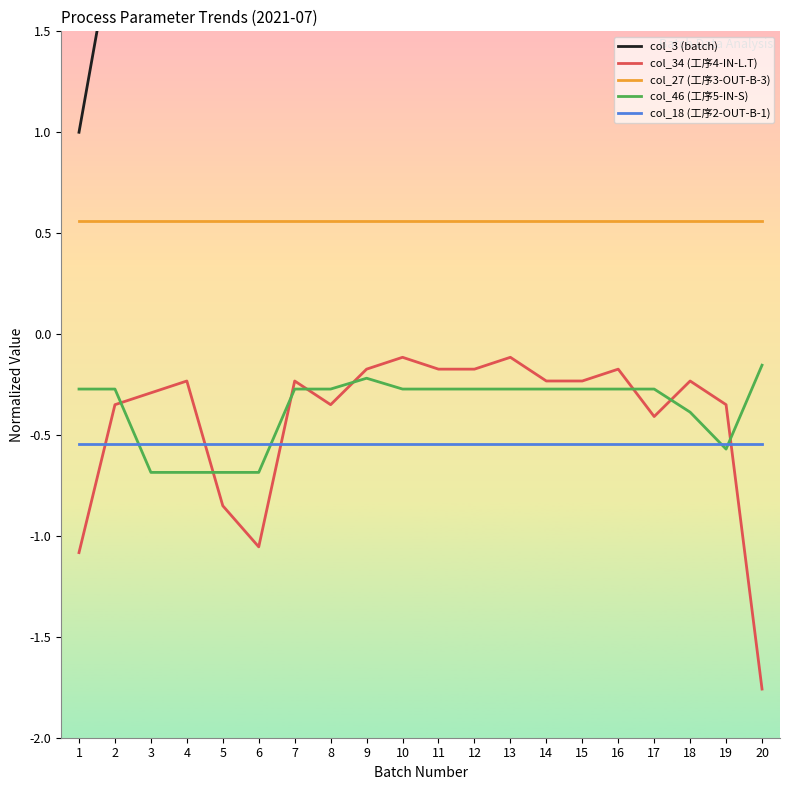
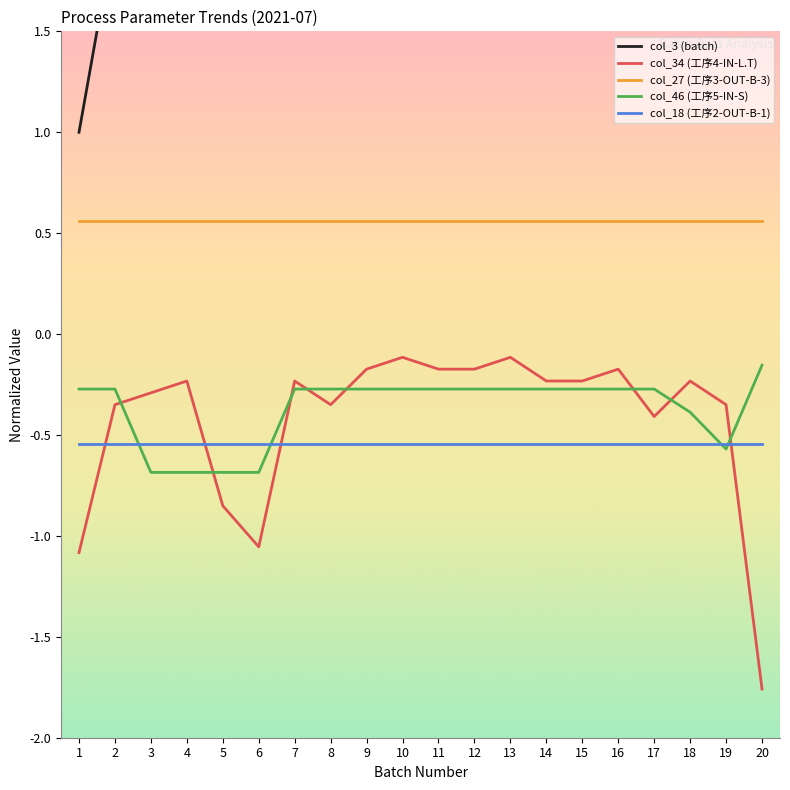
col_46 (工序5-IN-S), 9: -0.22 -> -0.27
